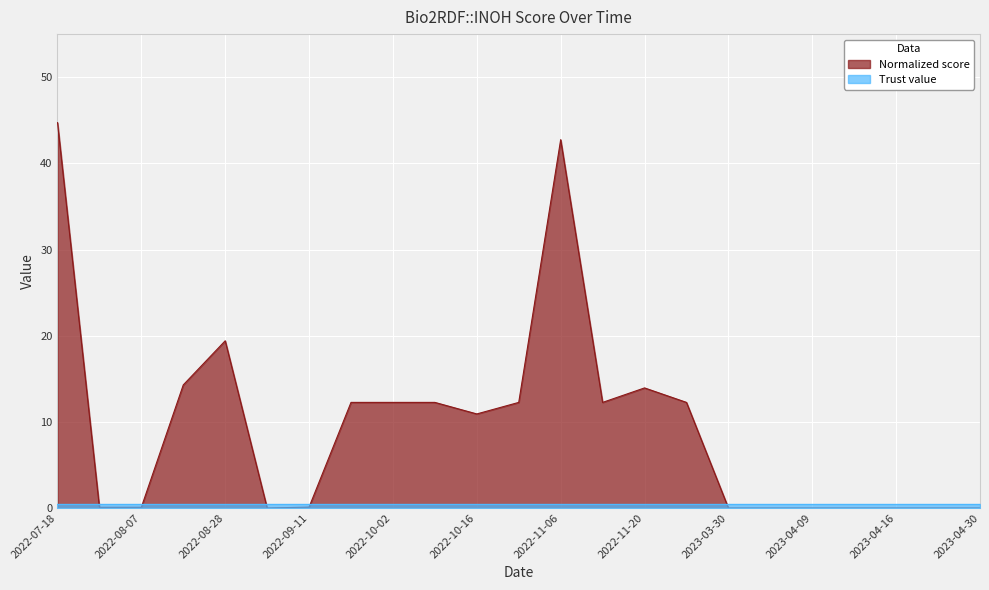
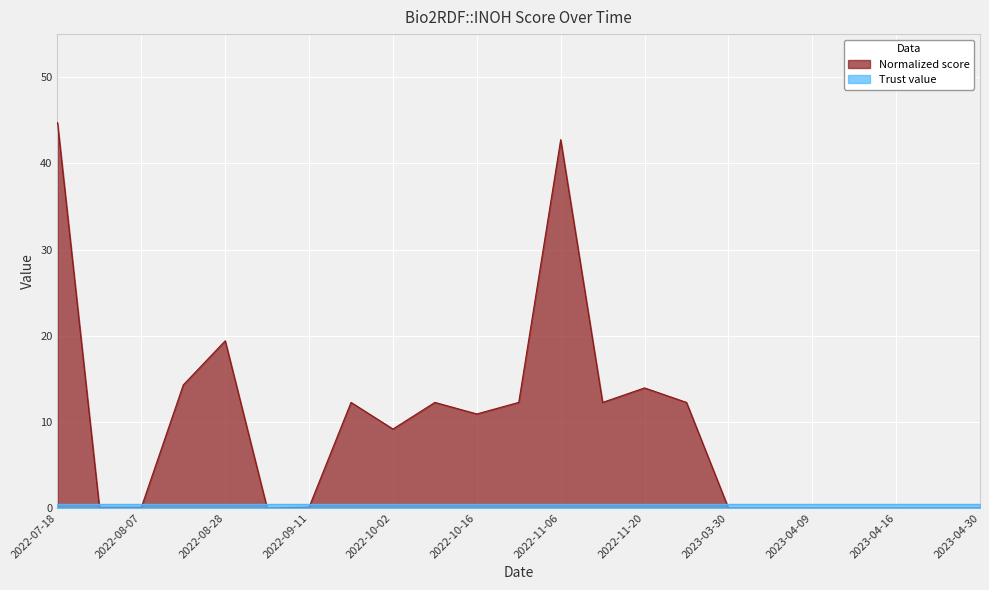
Normalized score, 2022-10-02: 12 -> 9
